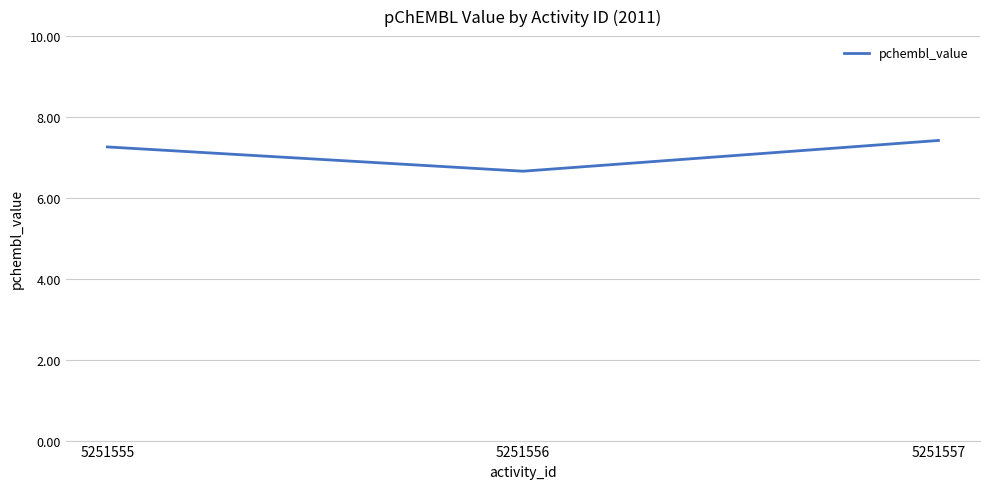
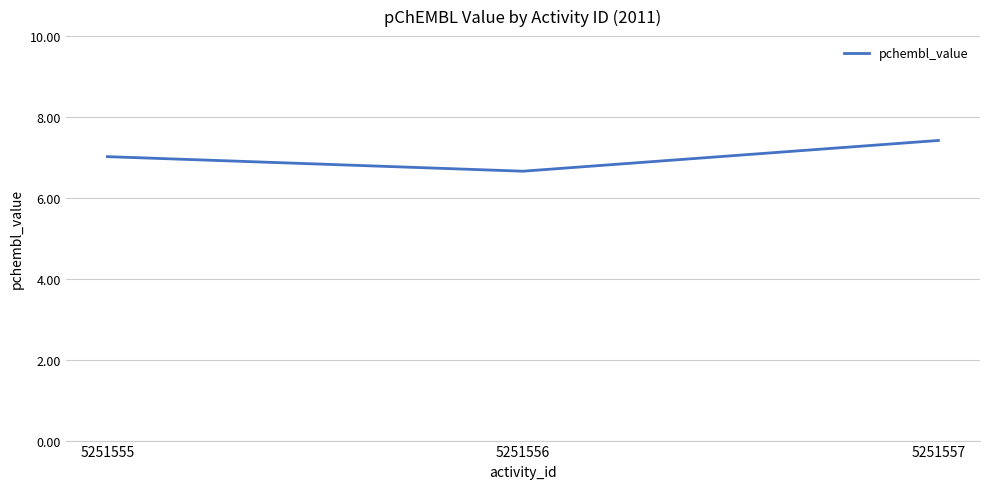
5251555: 7.3 -> 7.0
